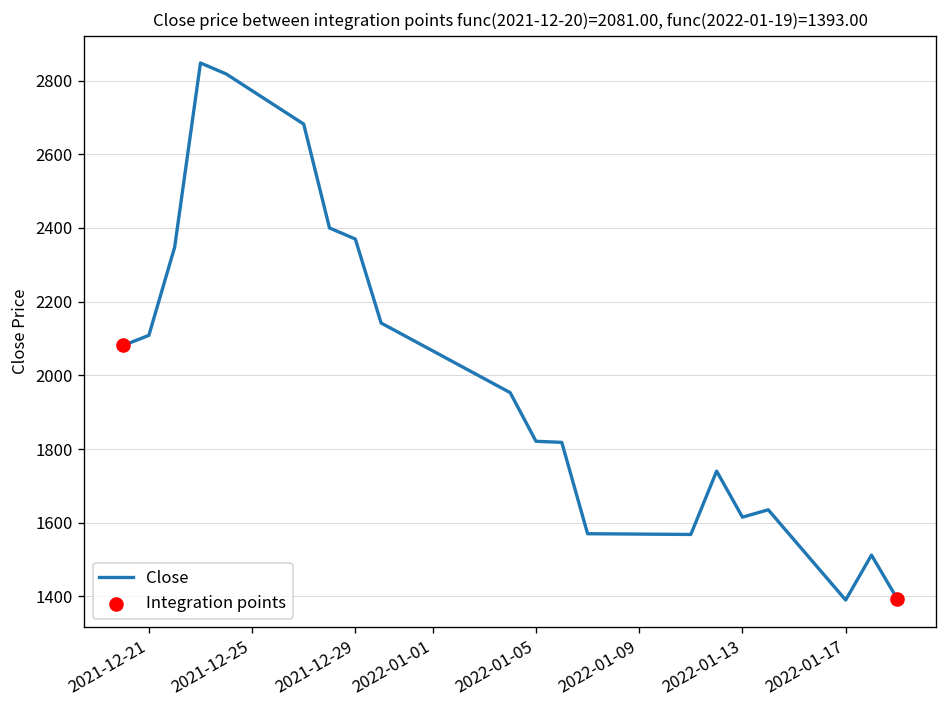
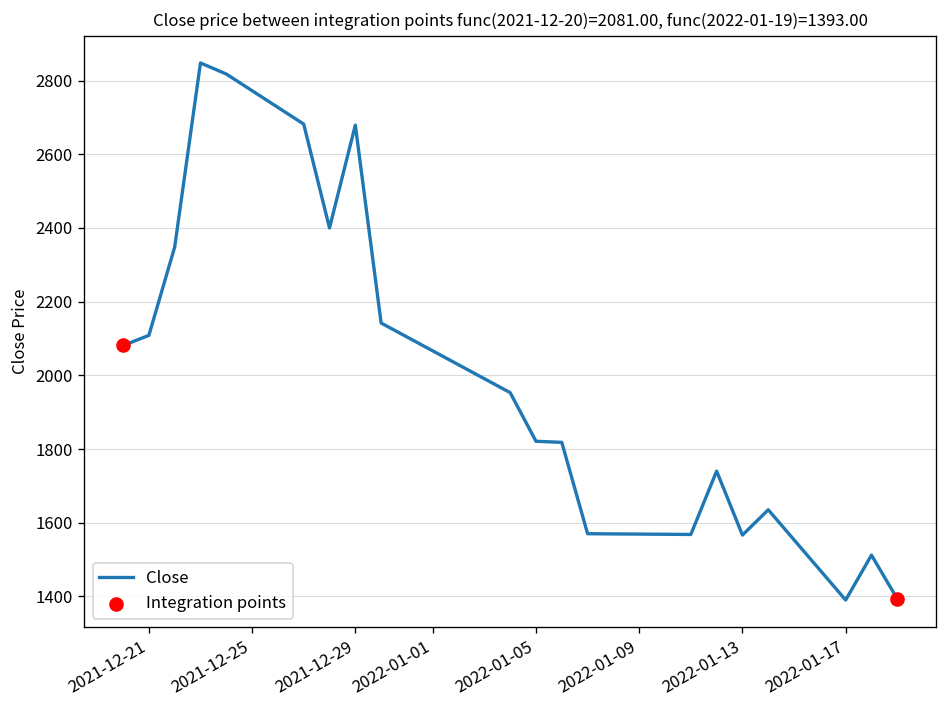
Close, 2021-12-29: 2370 -> 2680
Close, 2022-01-13: 1620 -> 1570
